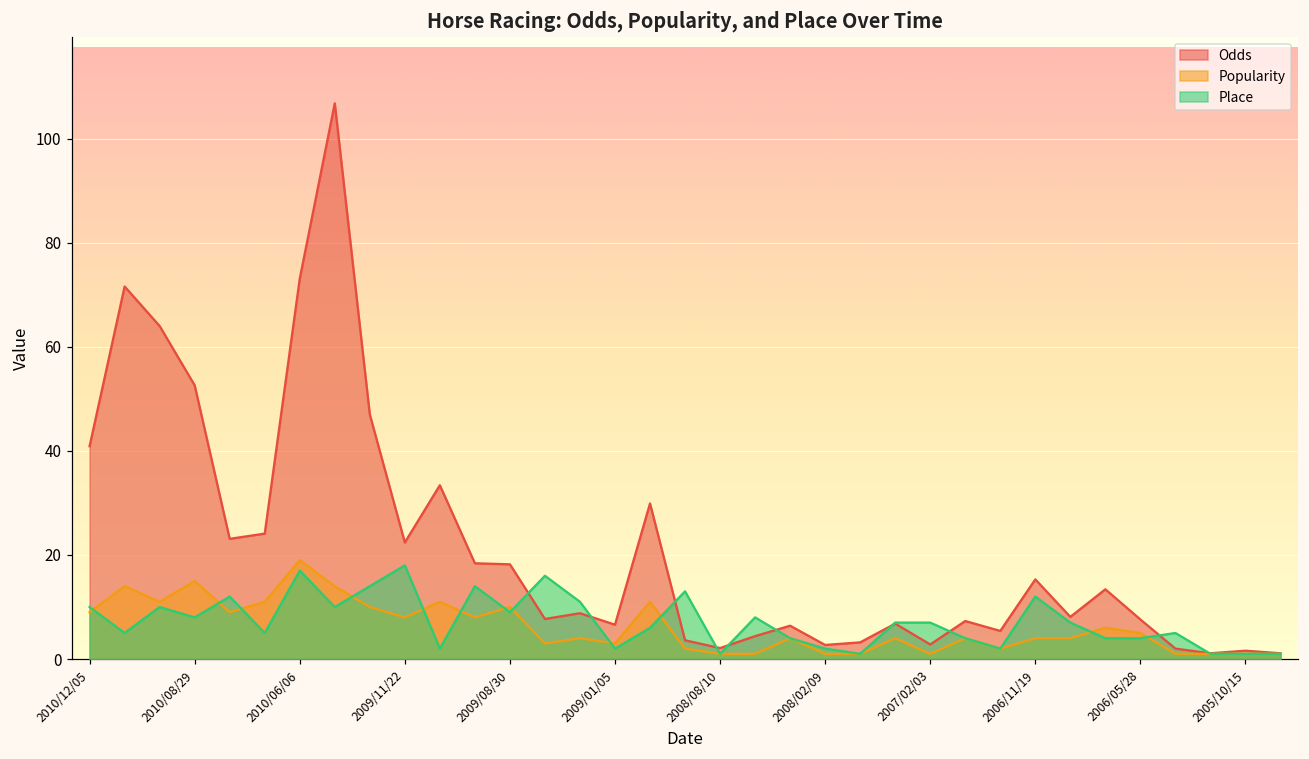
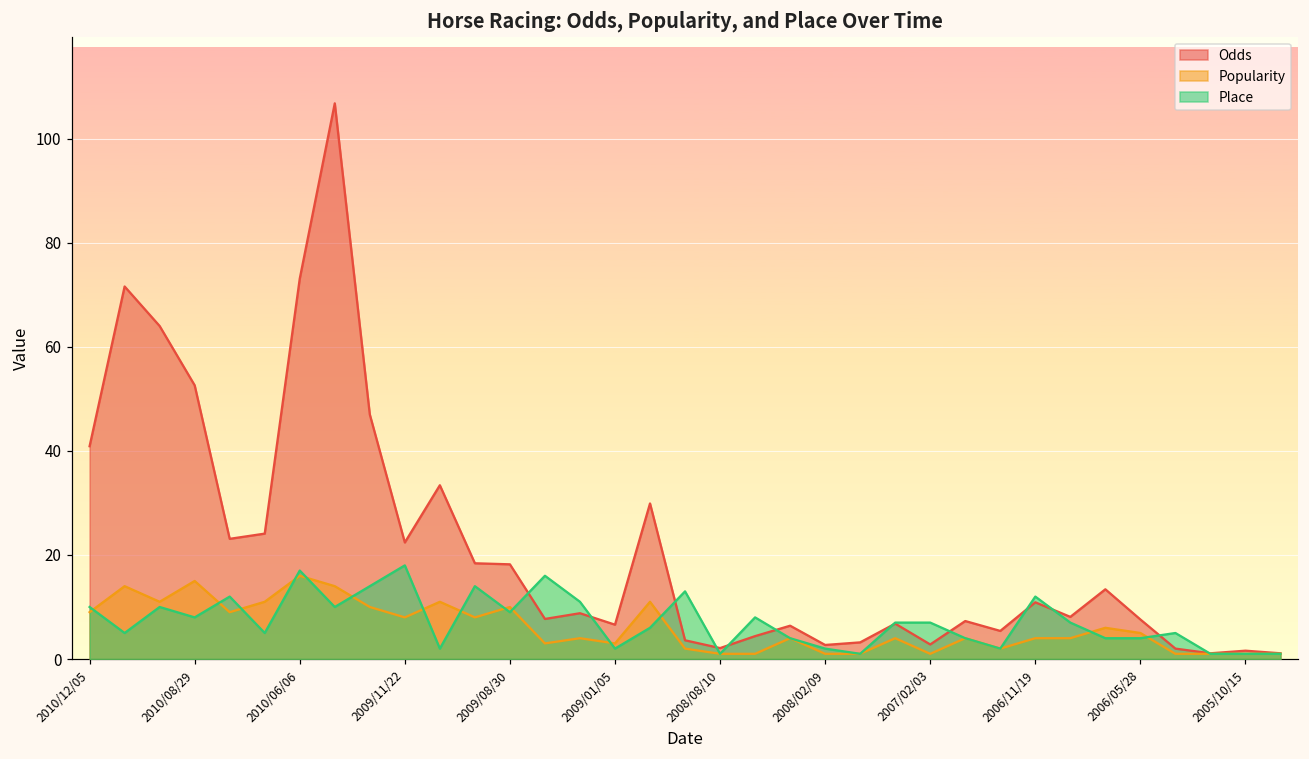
Popularity, 2010/06/06: 19 -> 16
Odds, 2006/11/19: 15 -> 11
